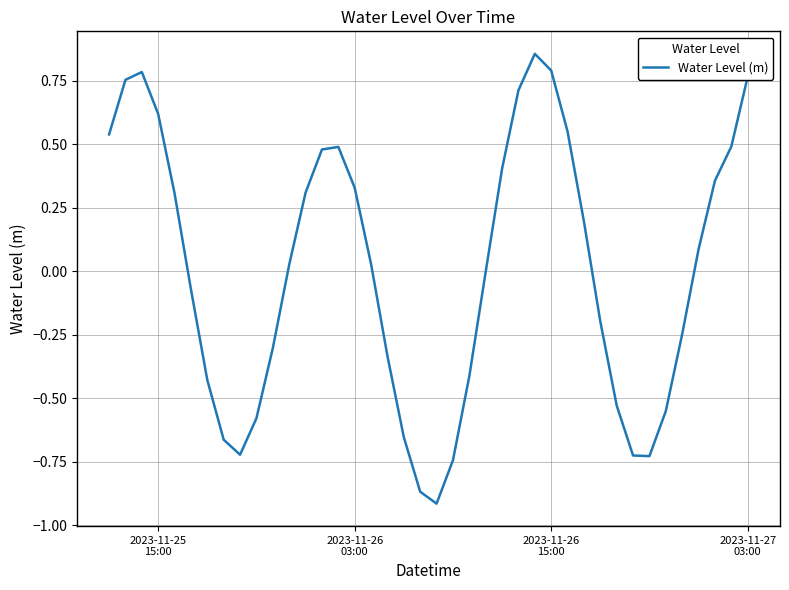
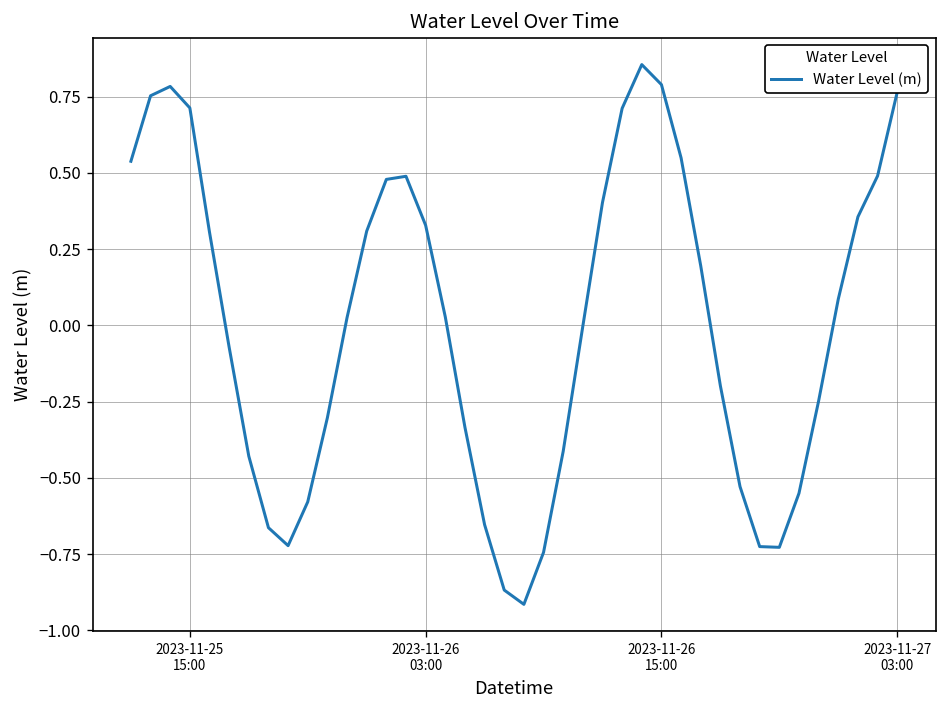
2023-11-25 15:00: 0.62 -> 0.71
